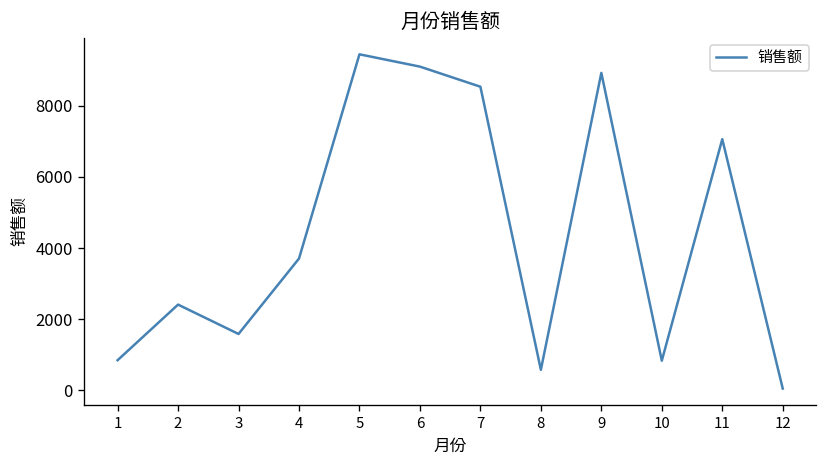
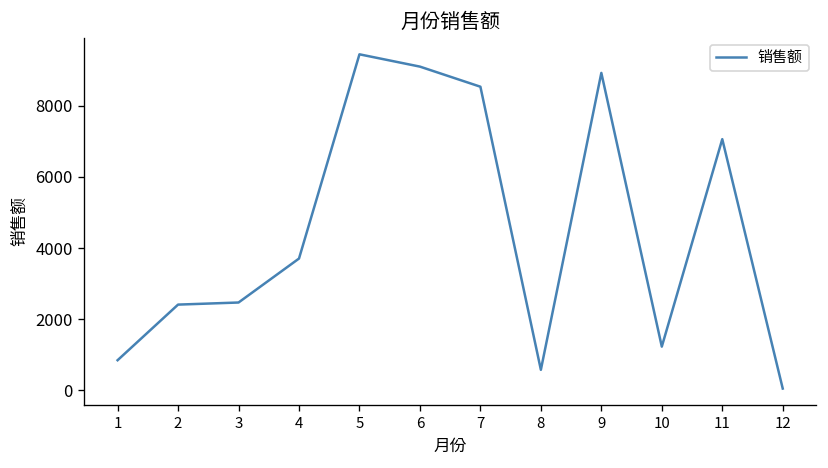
3: 1600 -> 2500
10: 800 -> 1200
